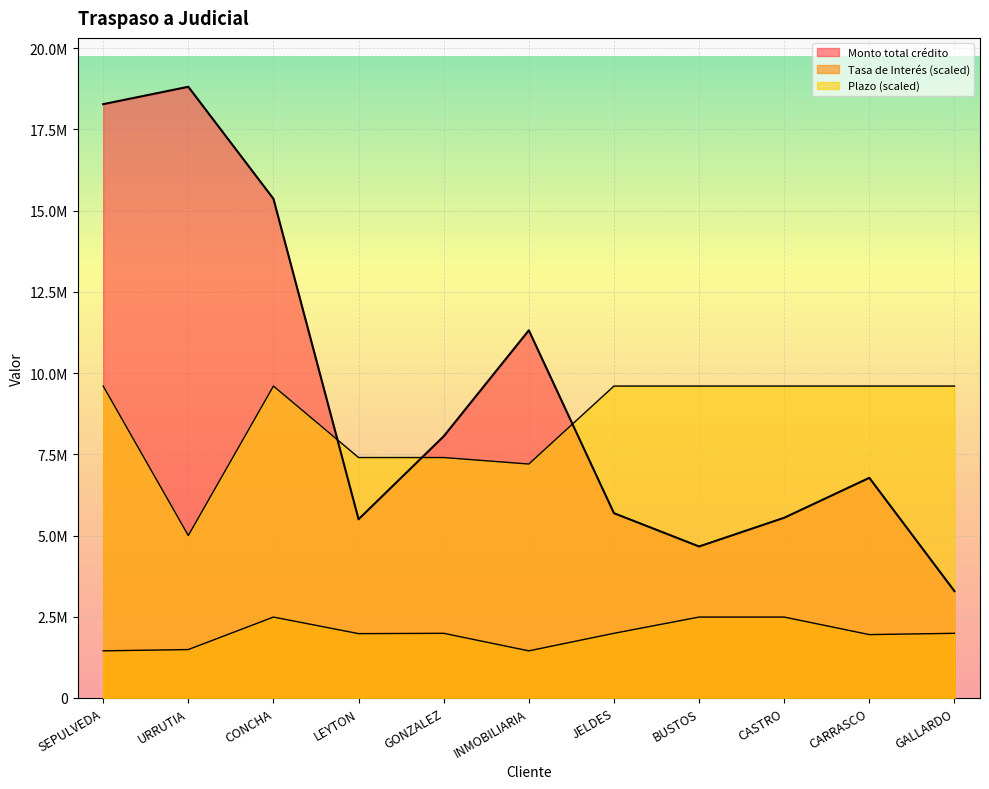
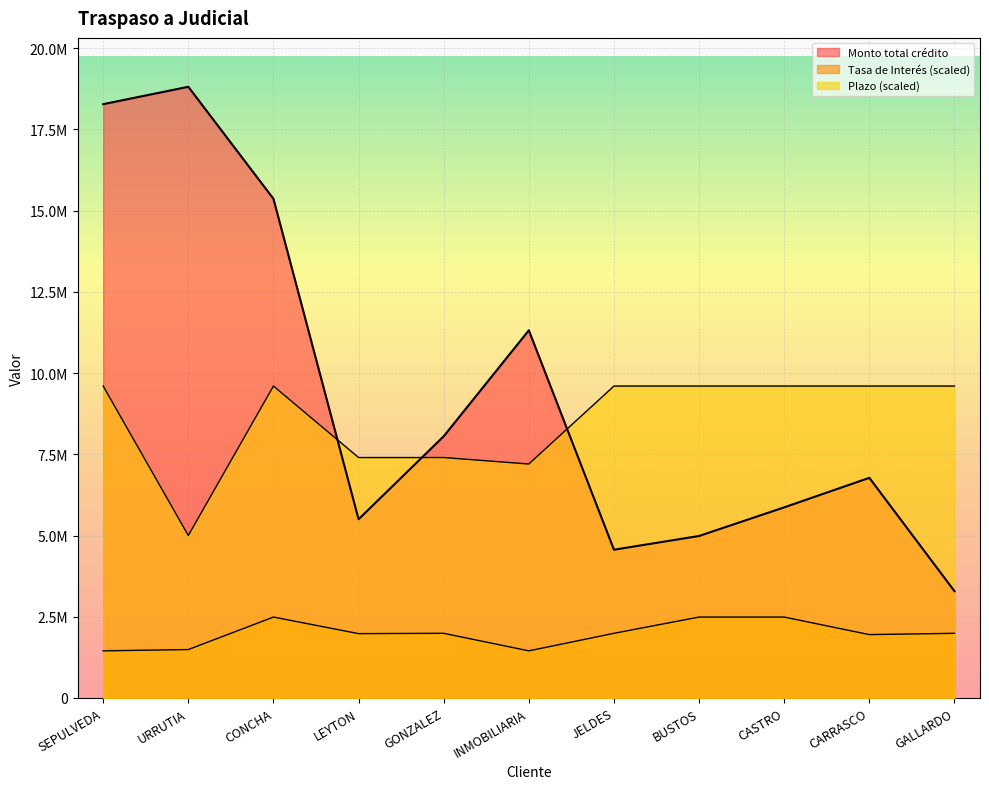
Monto total crédito, JELDES: 5700000 -> 4600000
Monto total crédito, BUSTOS: 4700000 -> 5000000
Monto total crédito, CASTRO: 5500000 -> 5900000
